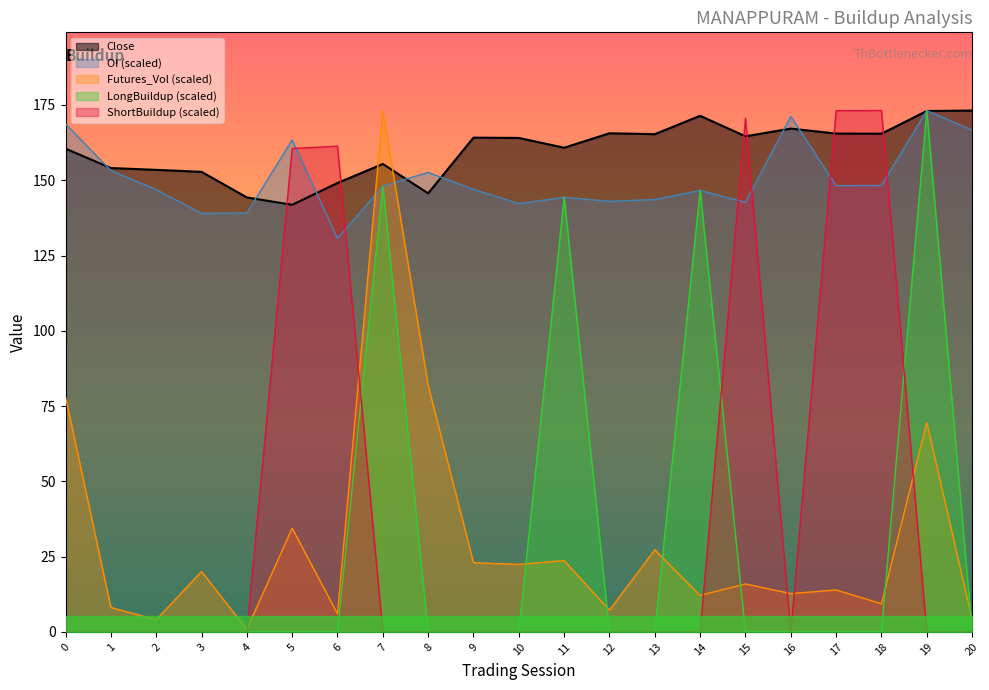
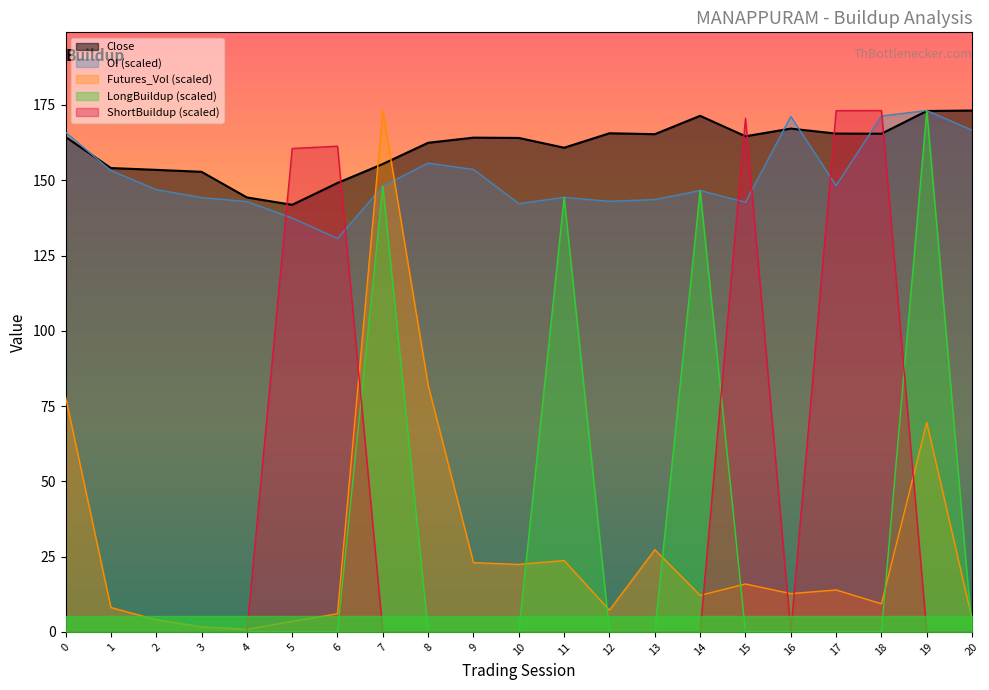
Close, 0: 161 -> 164
OI (scaled), 0: 169 -> 166
OI (scaled), 3: 139 -> 144
Futures_Vol (scaled), 3: 20 -> 2
OI (scaled), 4: 139 -> 143
OI (scaled), 5: 163 -> 137
Futures_Vol (scaled), 5: 34 -> 3
Close, 8: 146 -> 162
OI (scaled), 8: 153 -> 156
OI (scaled), 9: 147 -> 154
OI (scaled), 18: 148 -> 171
